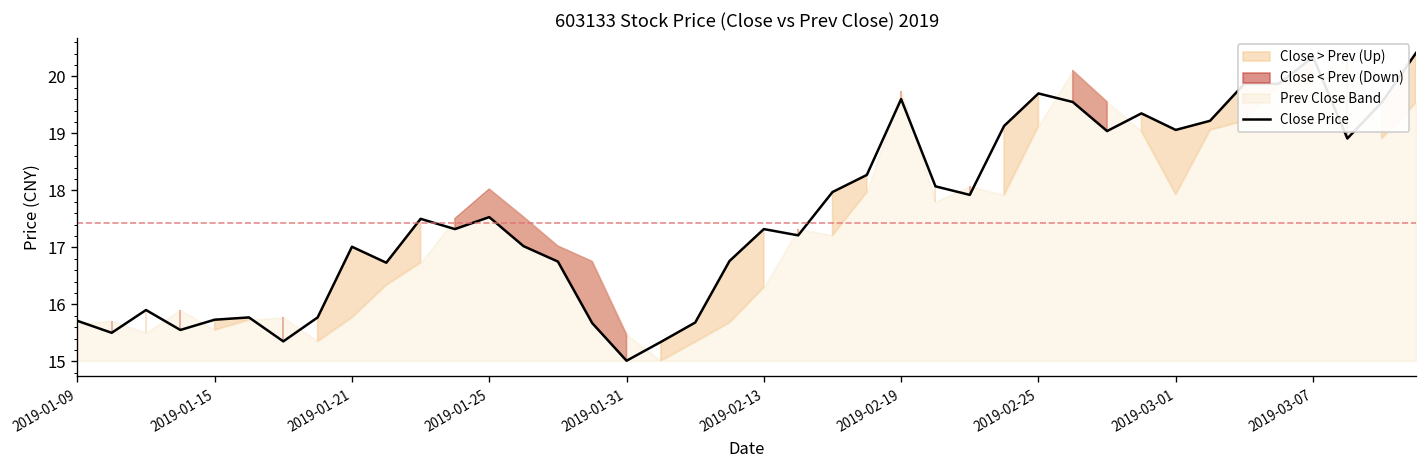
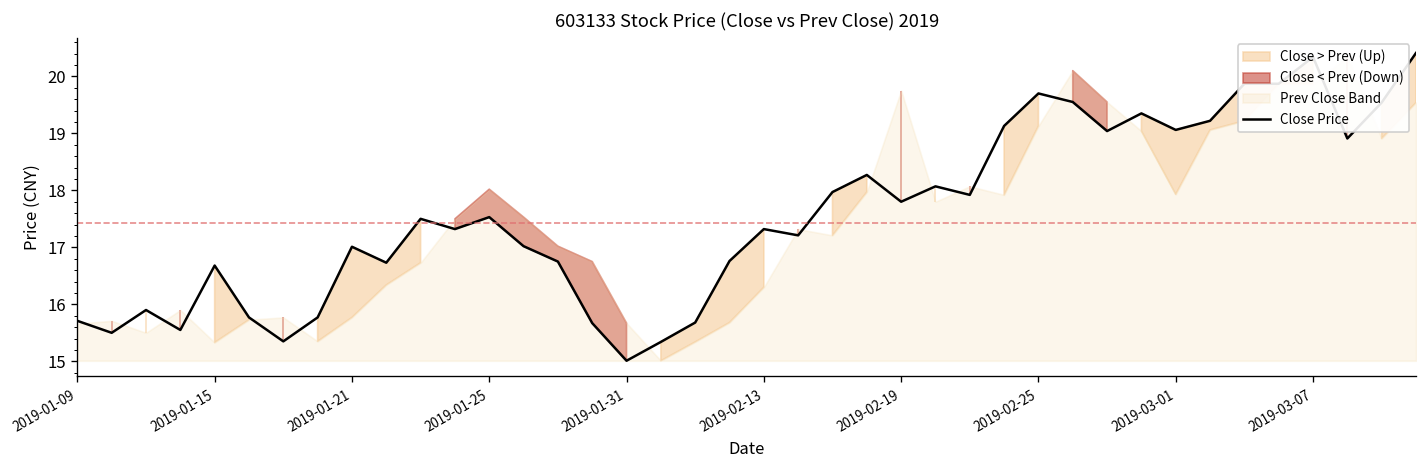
Close Price, 2019-01-15: 15.7 -> 16.7
Prev Close Band, 2019-01-15: 15.6 -> 15.3
Prev Close Band, 2019-01-31: 15.5 -> 15.7
Close Price, 2019-02-19: 19.6 -> 17.8
